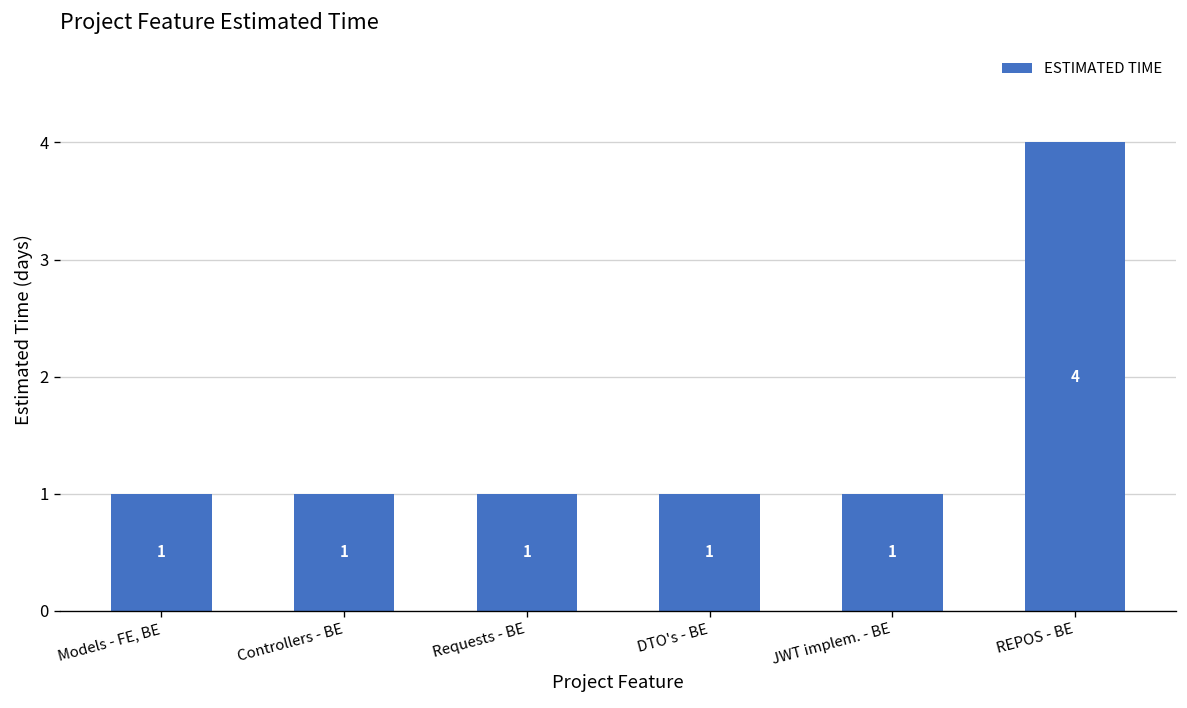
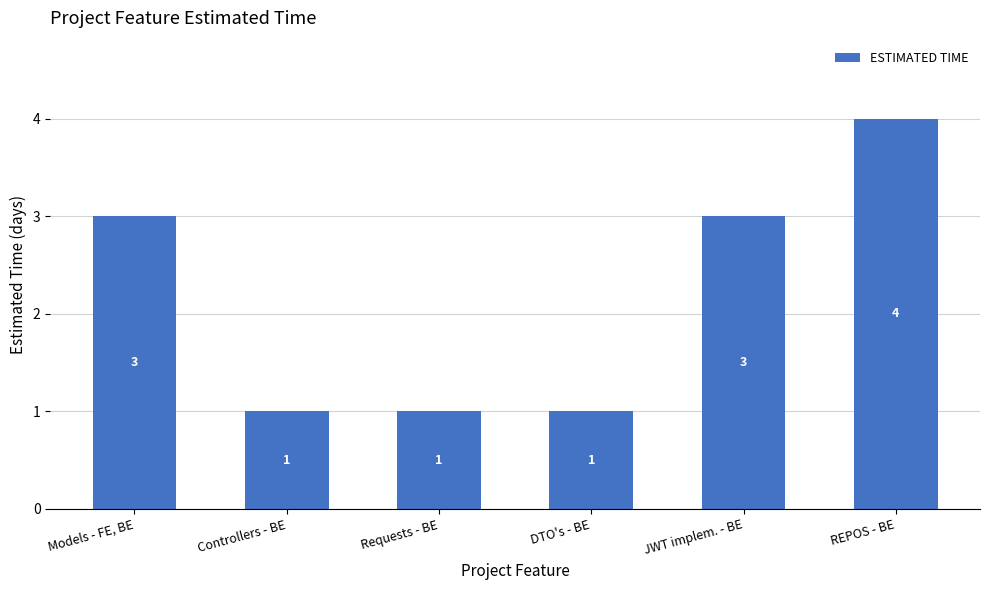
Models - FE, BE: 1 -> 3
JWT implem. - BE: 1 -> 3
